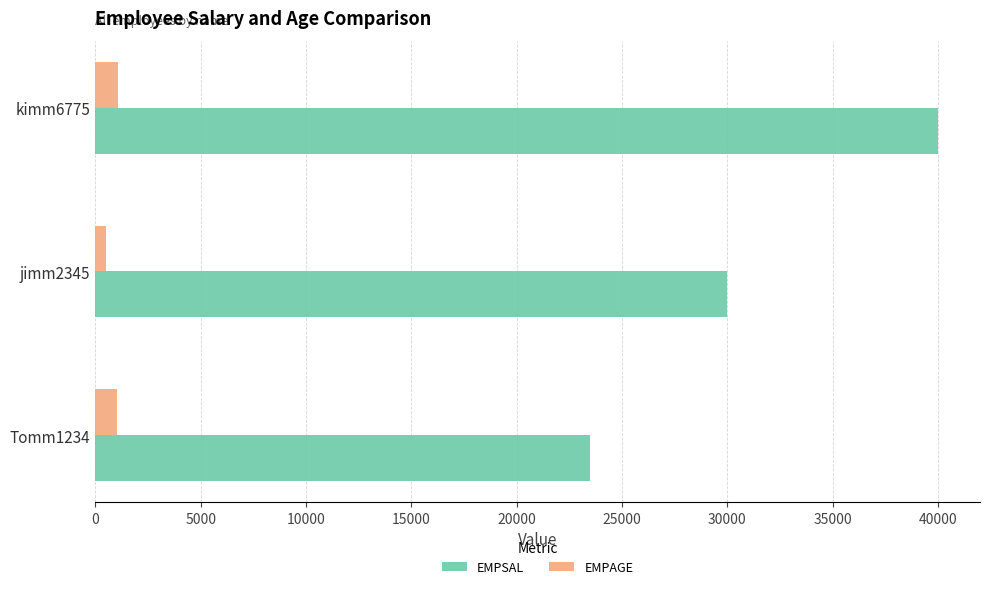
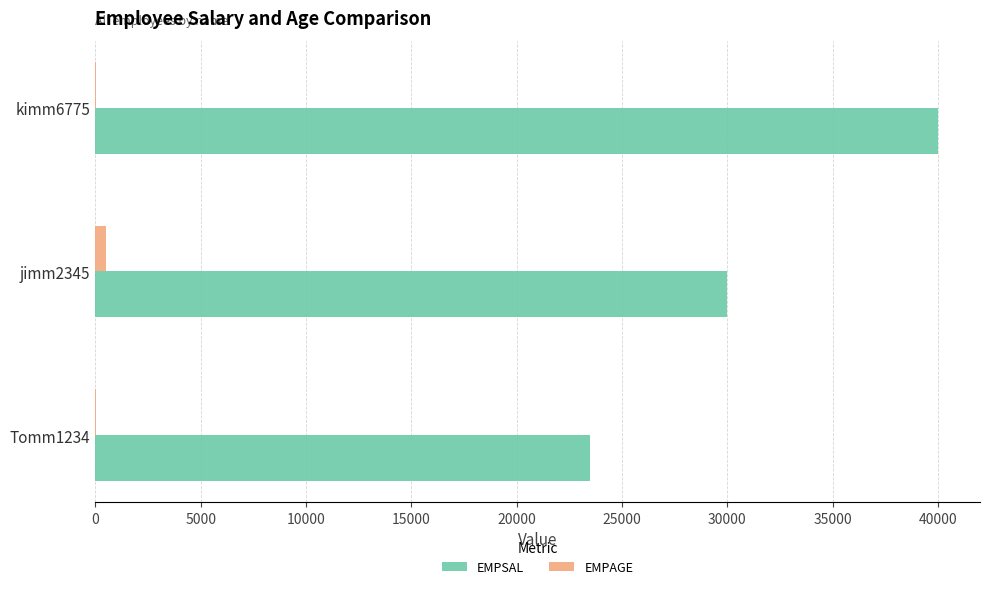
EMPAGE, kimm6775: 1100 -> 0
EMPAGE, Tomm1234: 1000 -> 0
